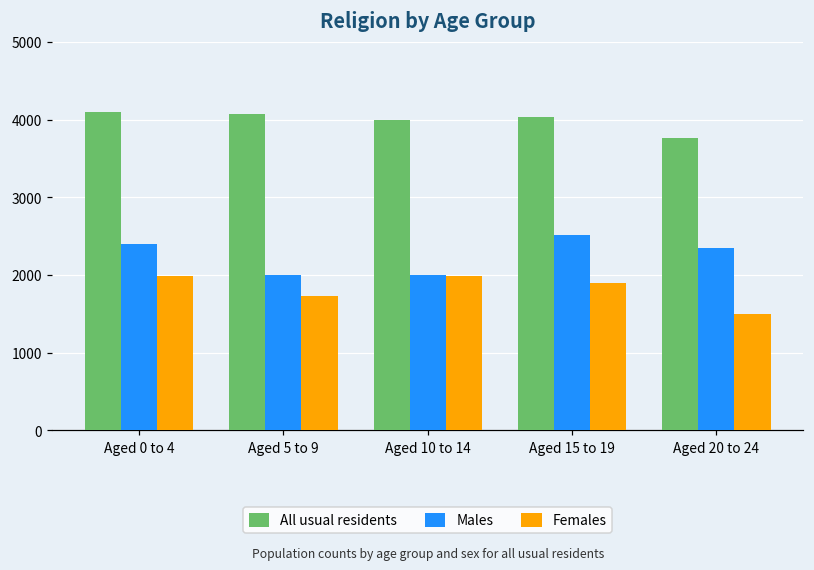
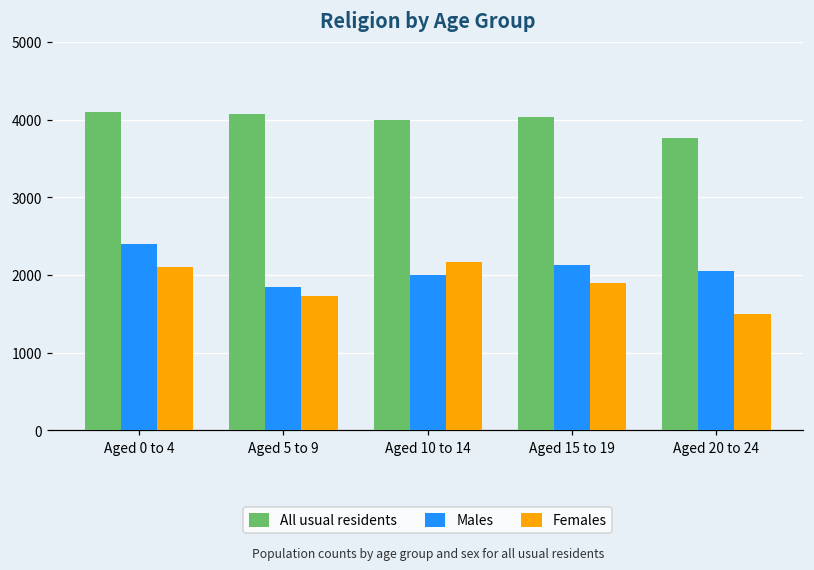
Females, Aged 0 to 4: 2000 -> 2100
Males, Aged 5 to 9: 2000 -> 1800
Females, Aged 10 to 14: 2000 -> 2200
Males, Aged 15 to 19: 2500 -> 2100
Males, Aged 20 to 24: 2400 -> 2100
